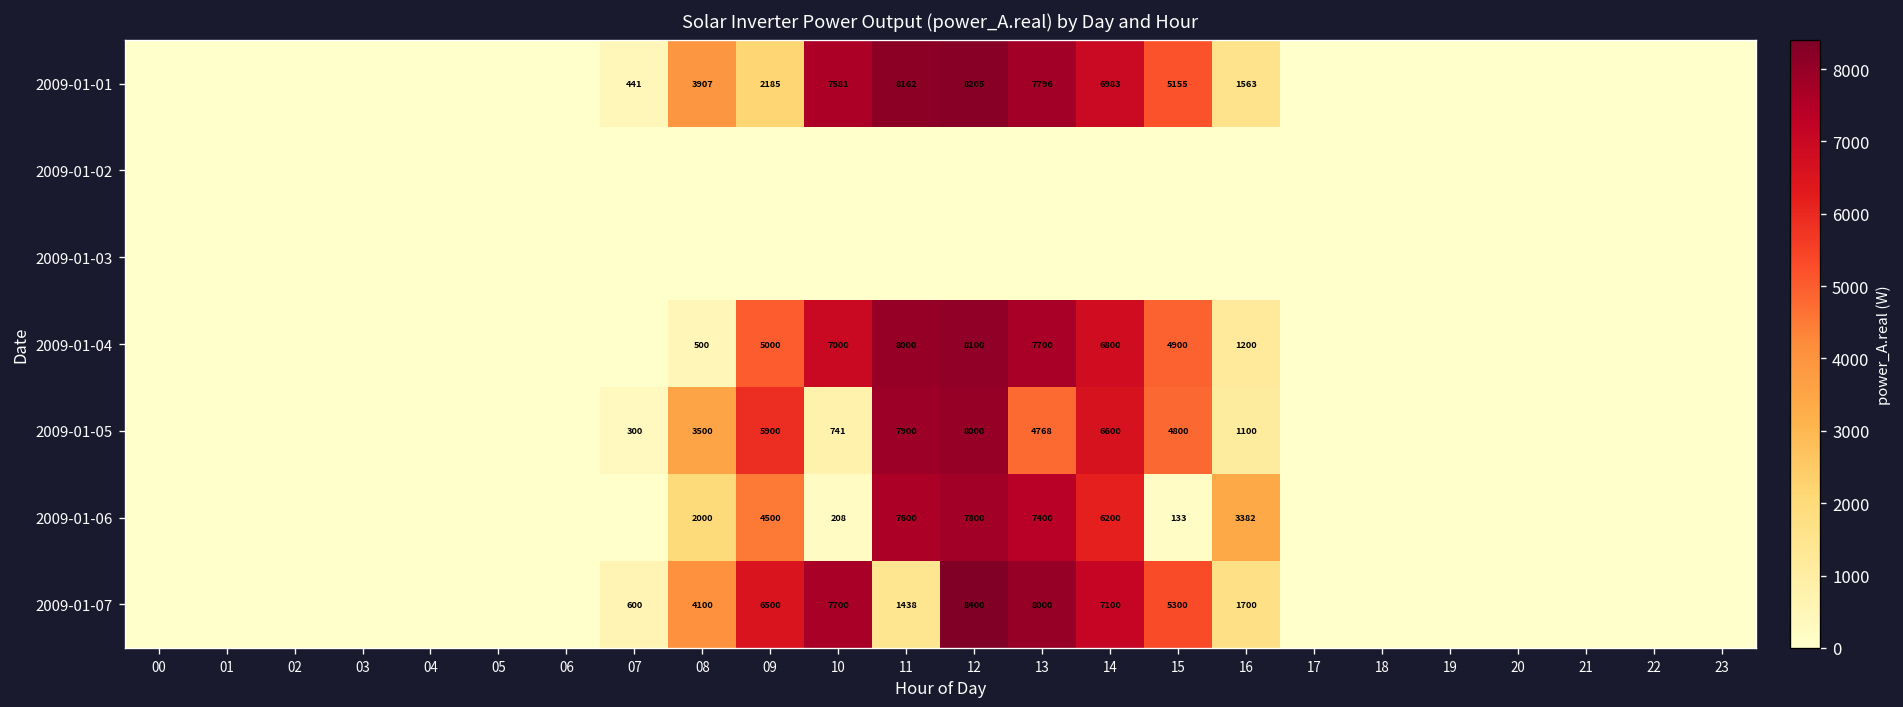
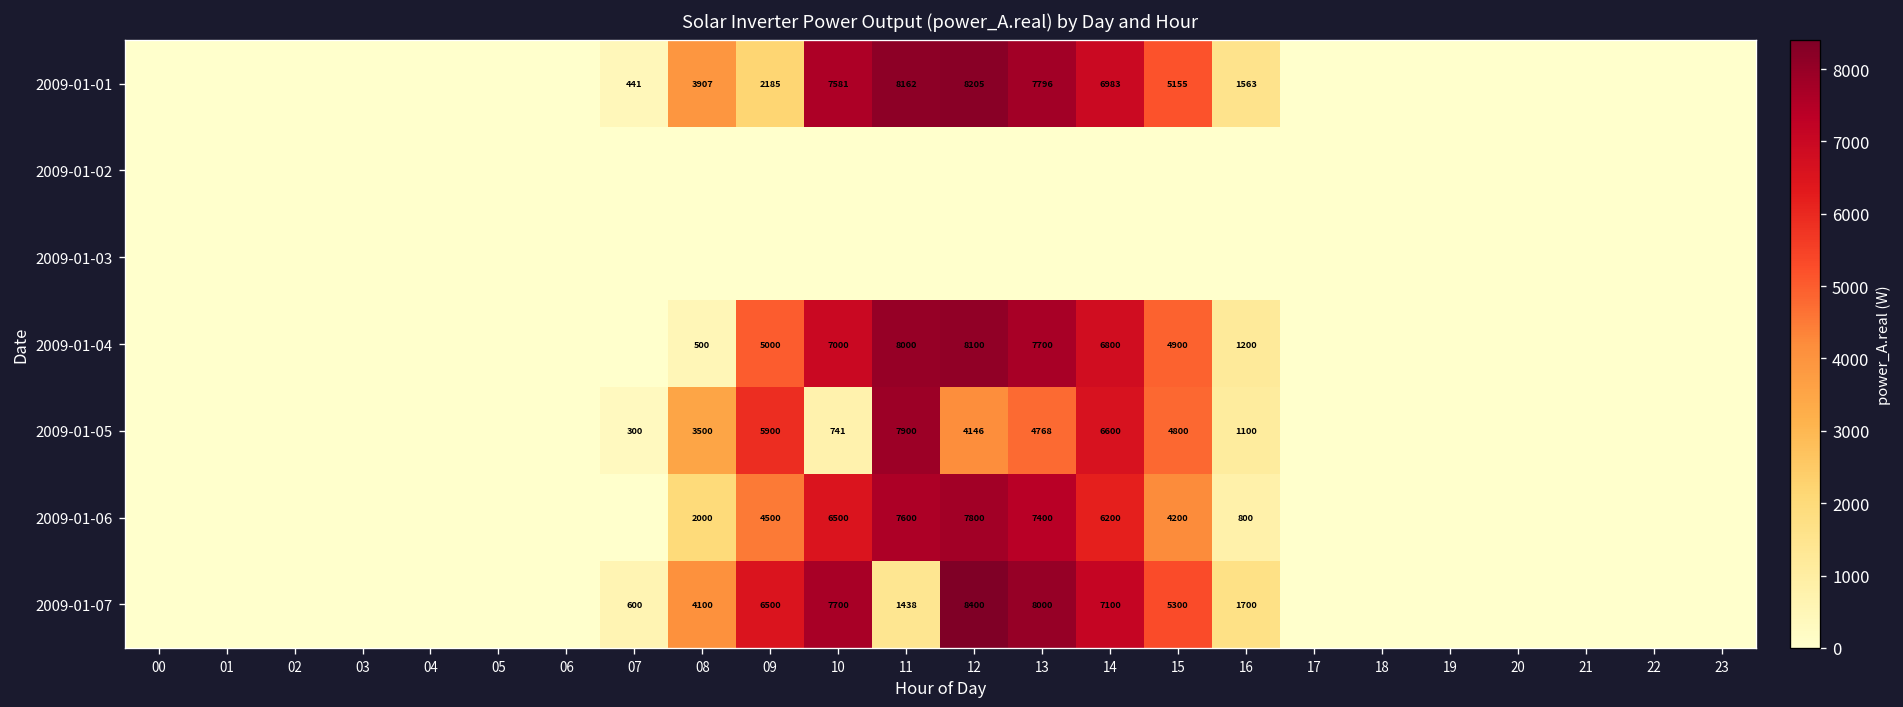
2009-01-05, 12: 8000 -> 4146
2009-01-06, 10: 208 -> 6500
2009-01-06, 15: 133 -> 4200
2009-01-06, 16: 3382 -> 800
